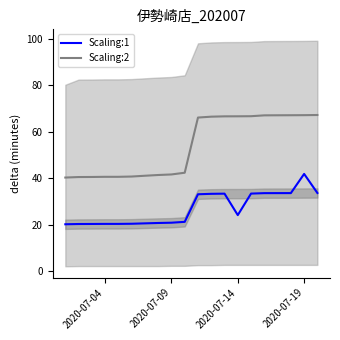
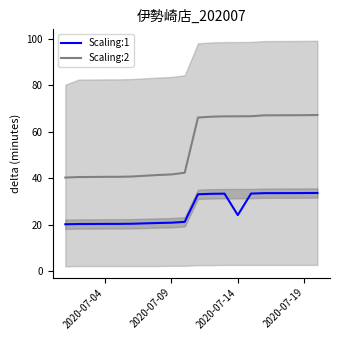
Scaling:1, 2020-07-19: 42 -> 34
